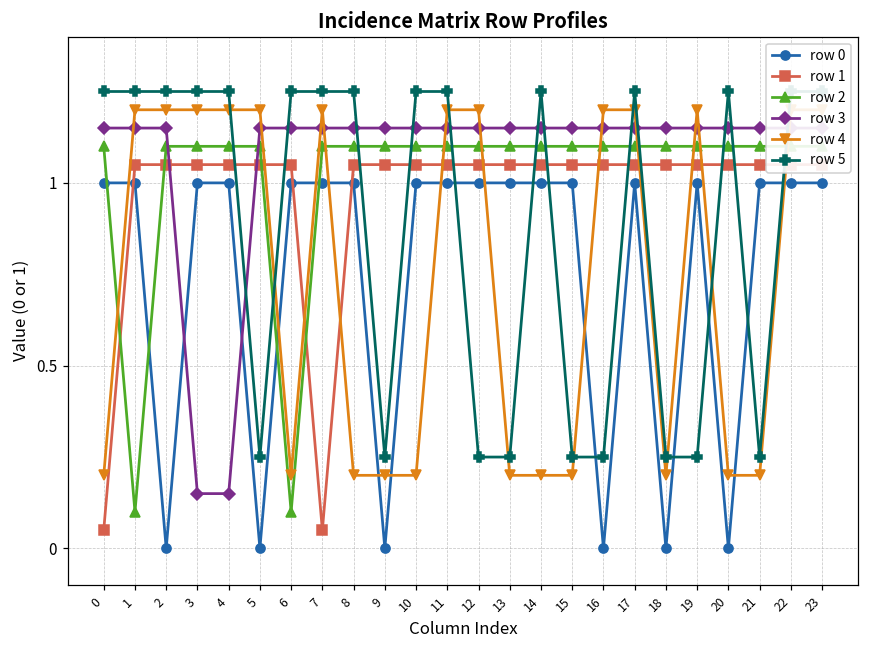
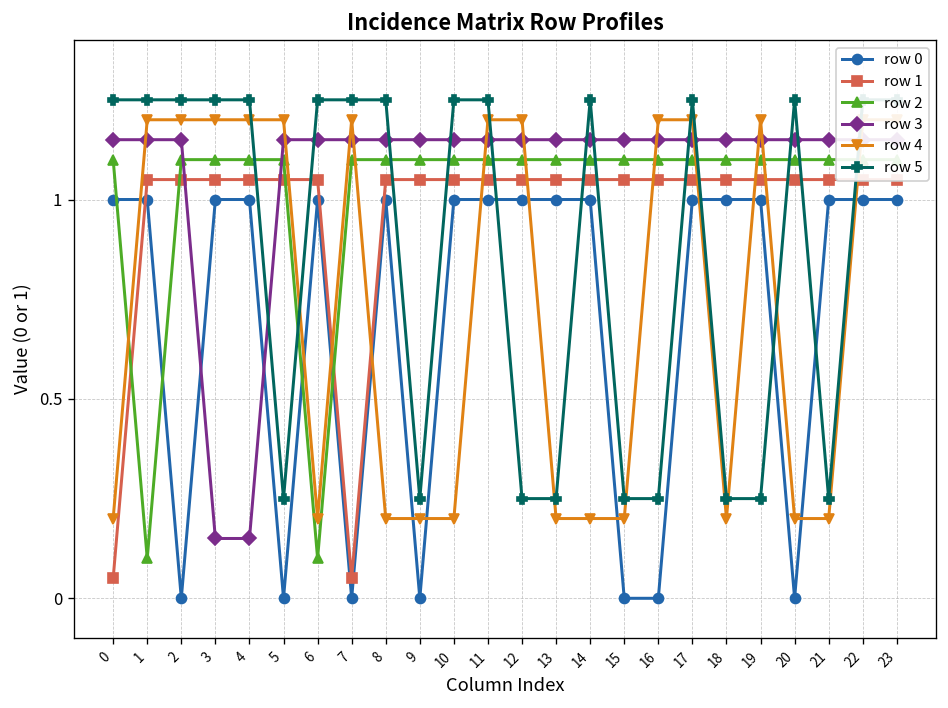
row 0, 7: 1 -> 0
row 0, 15: 1 -> 0
row 0, 18: 0 -> 1
